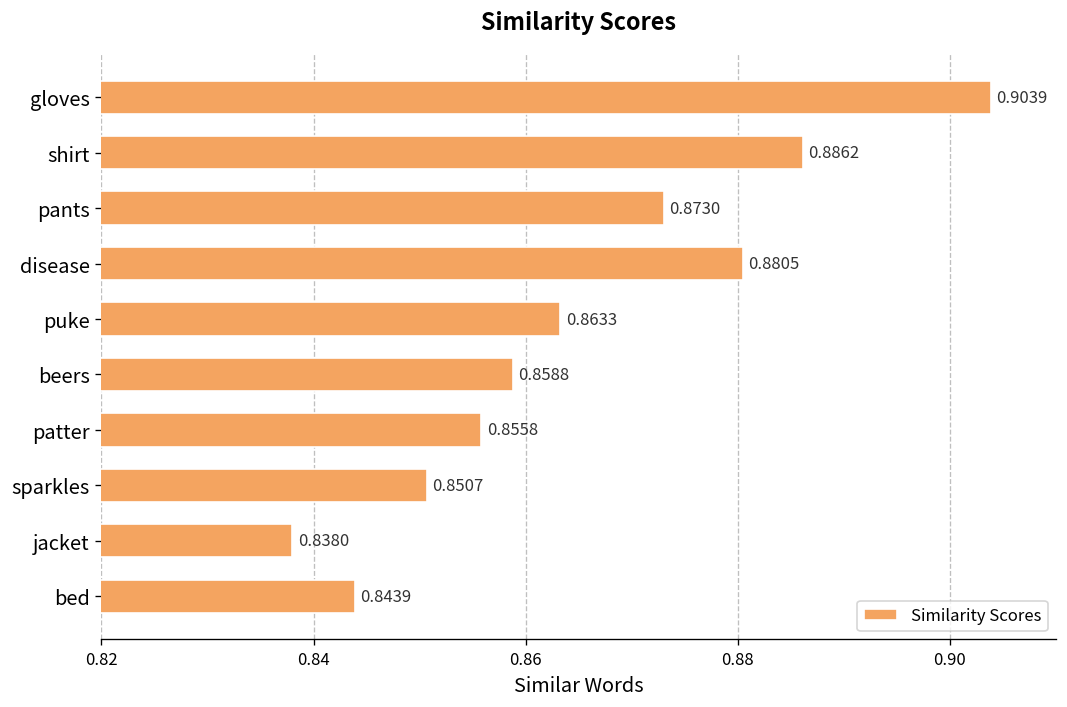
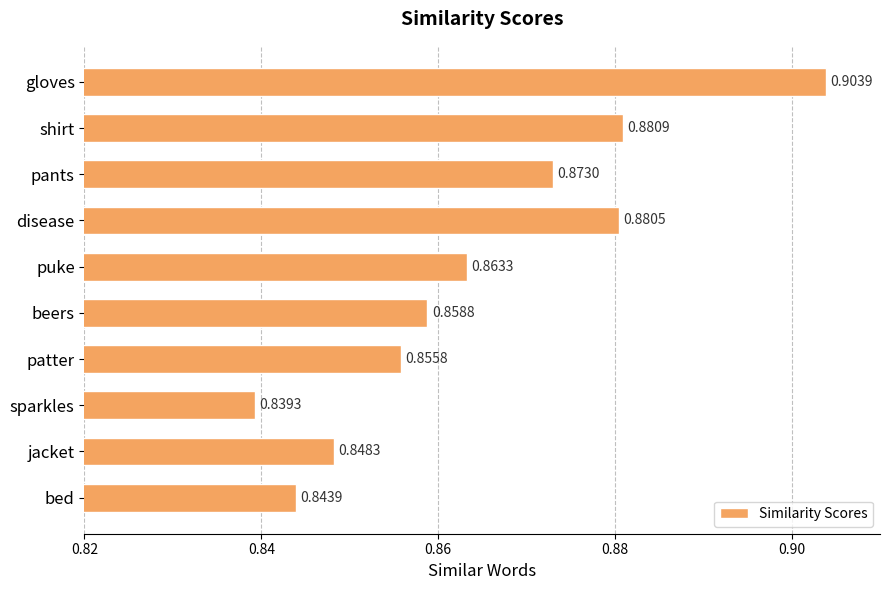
shirt: 0.8862 -> 0.8809
sparkles: 0.8507 -> 0.8393
jacket: 0.8380 -> 0.8483
